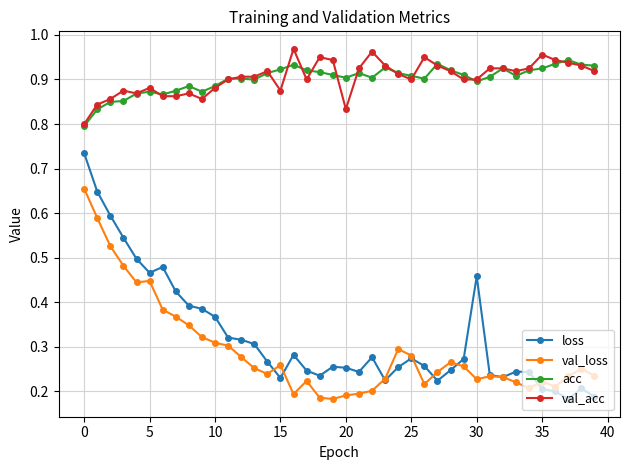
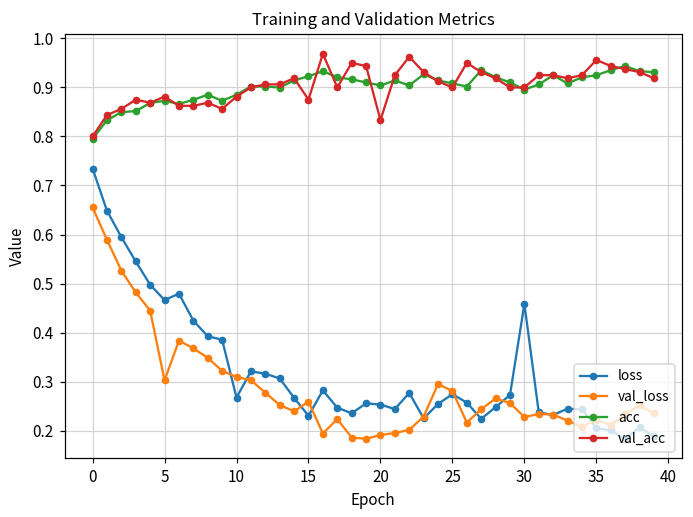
val_loss, 5: 0.45 -> 0.30
loss, 10: 0.37 -> 0.27
